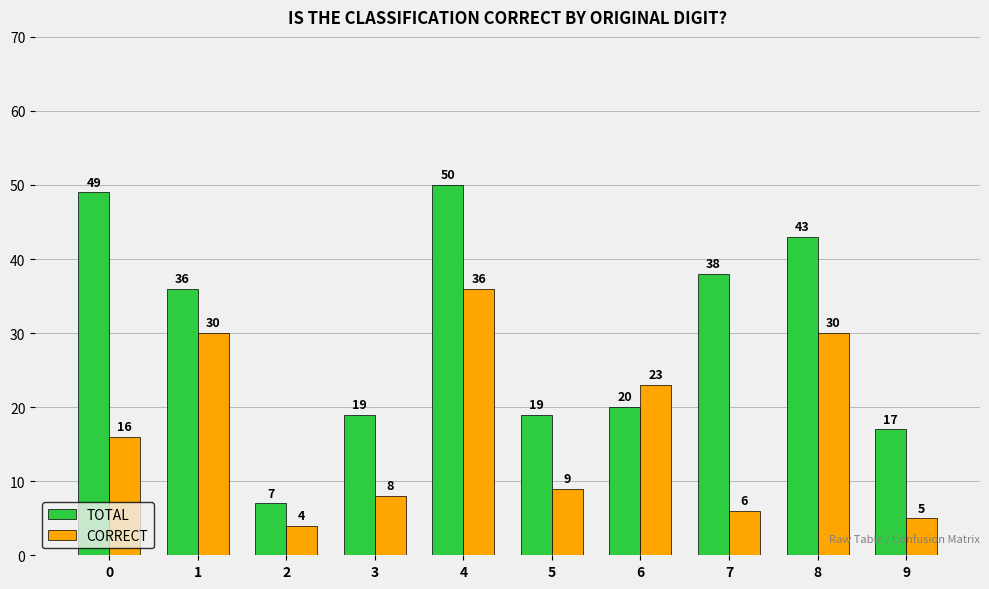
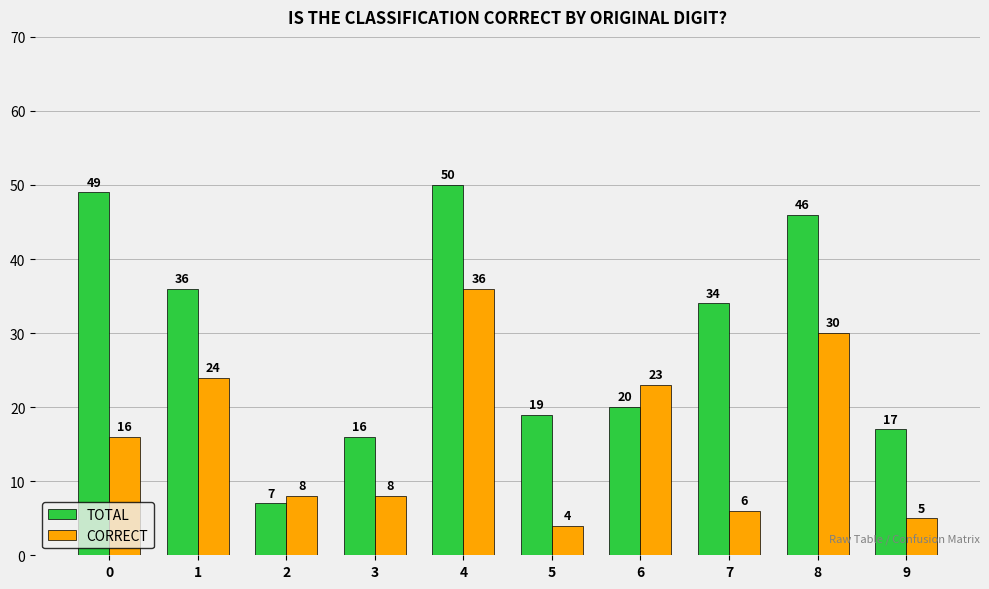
CORRECT, 1: 30 -> 24
CORRECT, 2: 4 -> 8
TOTAL, 3: 19 -> 16
CORRECT, 5: 9 -> 4
TOTAL, 7: 38 -> 34
TOTAL, 8: 43 -> 46
